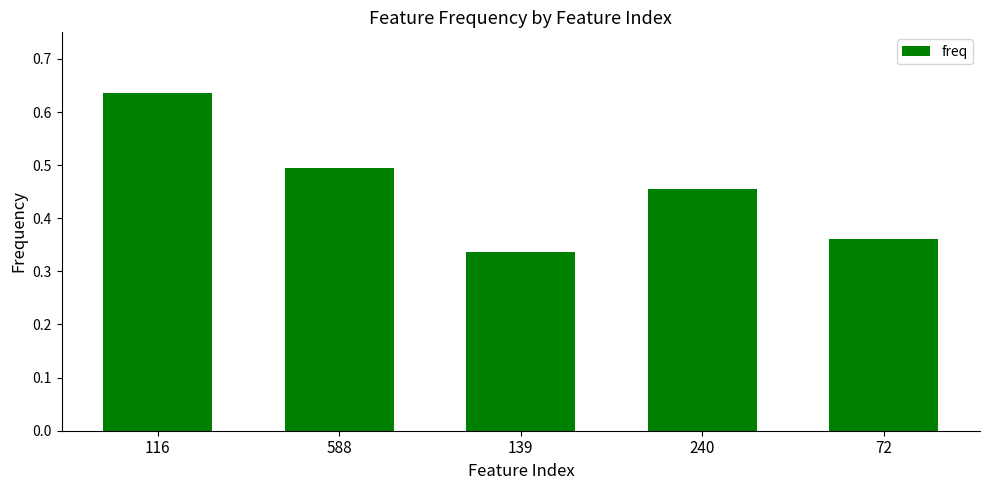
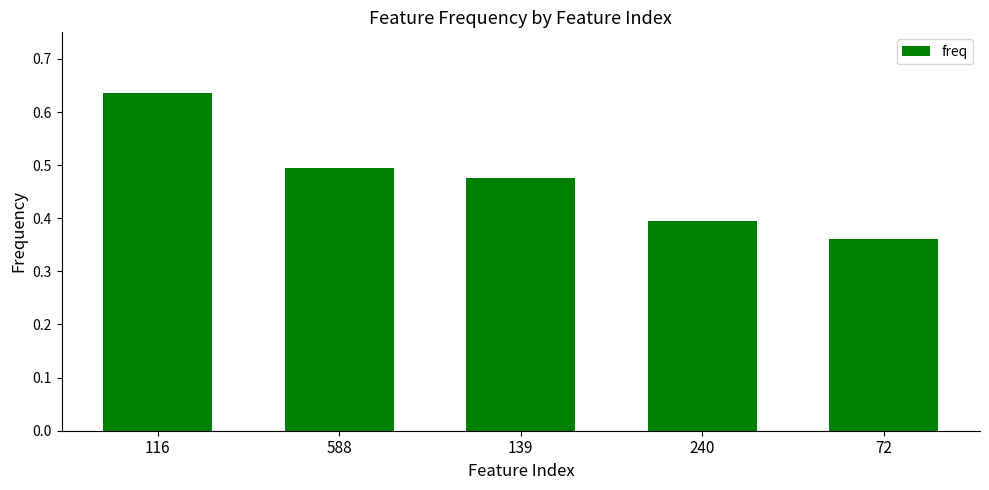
139: 0.34 -> 0.48
240: 0.46 -> 0.39
